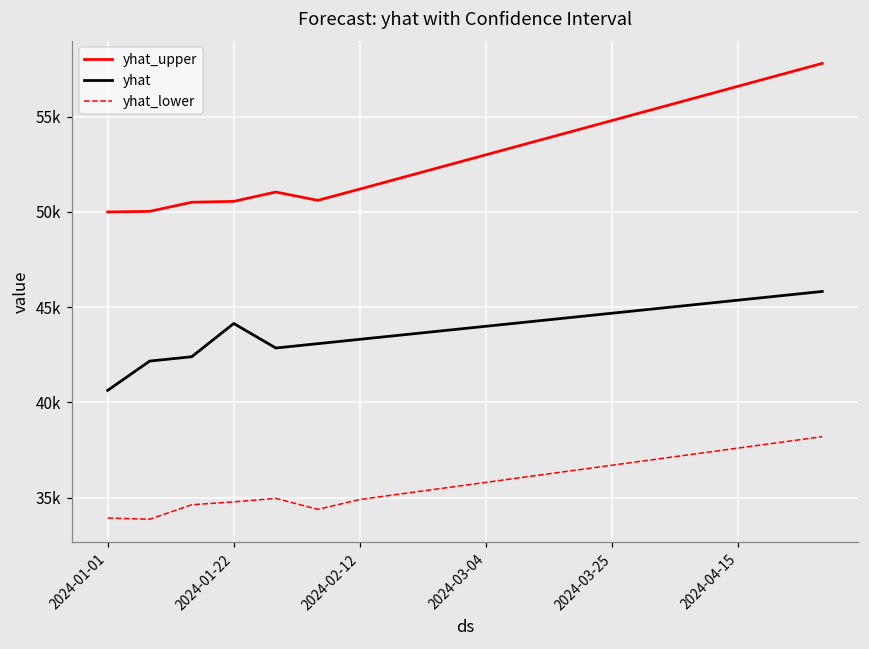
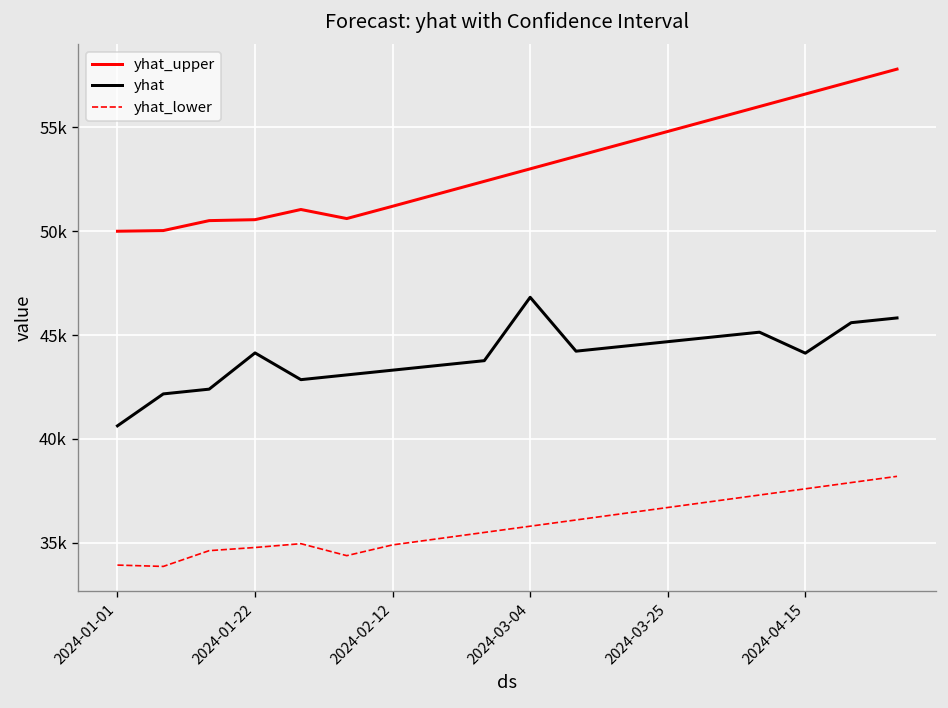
yhat, 2024-03-04: 44000 -> 46800
yhat, 2024-04-15: 45400 -> 44100
